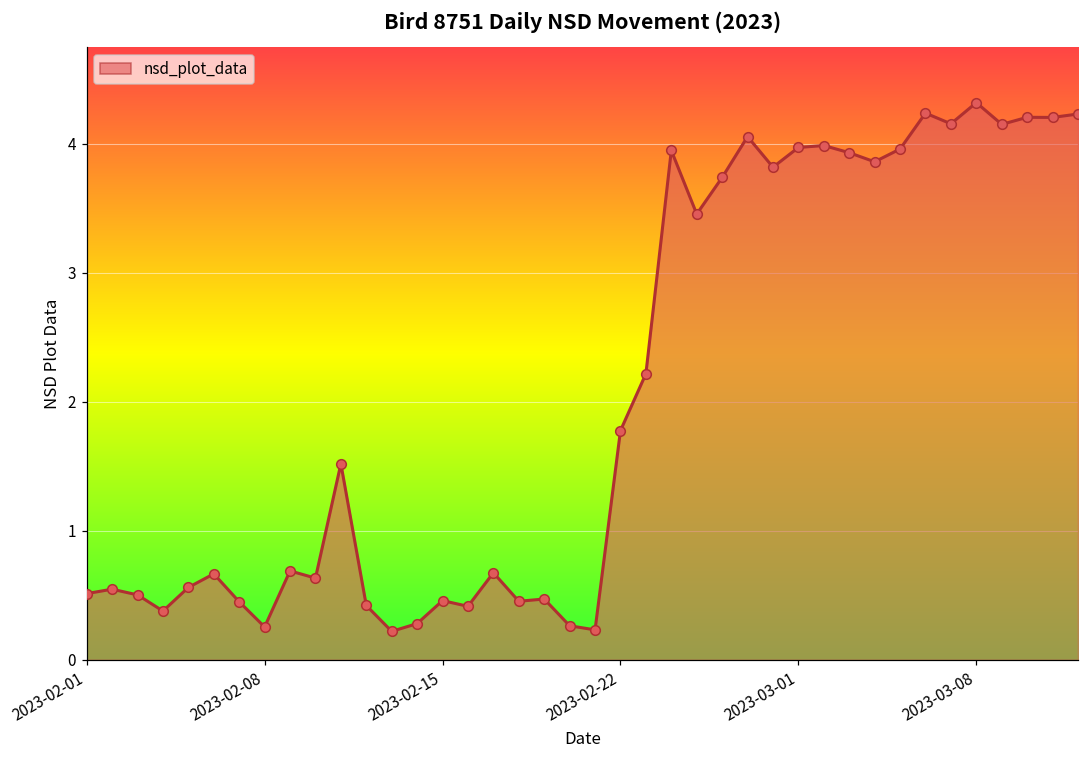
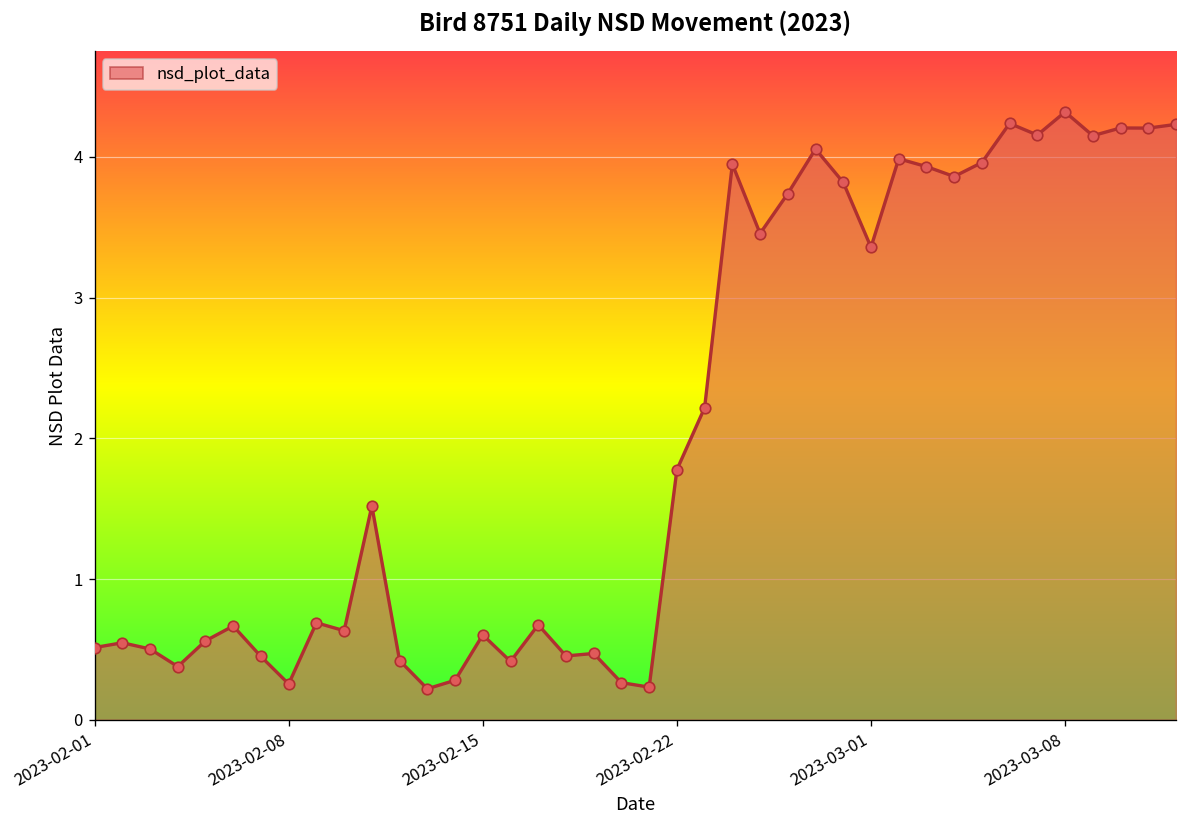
2023-02-15: 0.46 -> 0.60
2023-03-01: 3.97 -> 3.36
